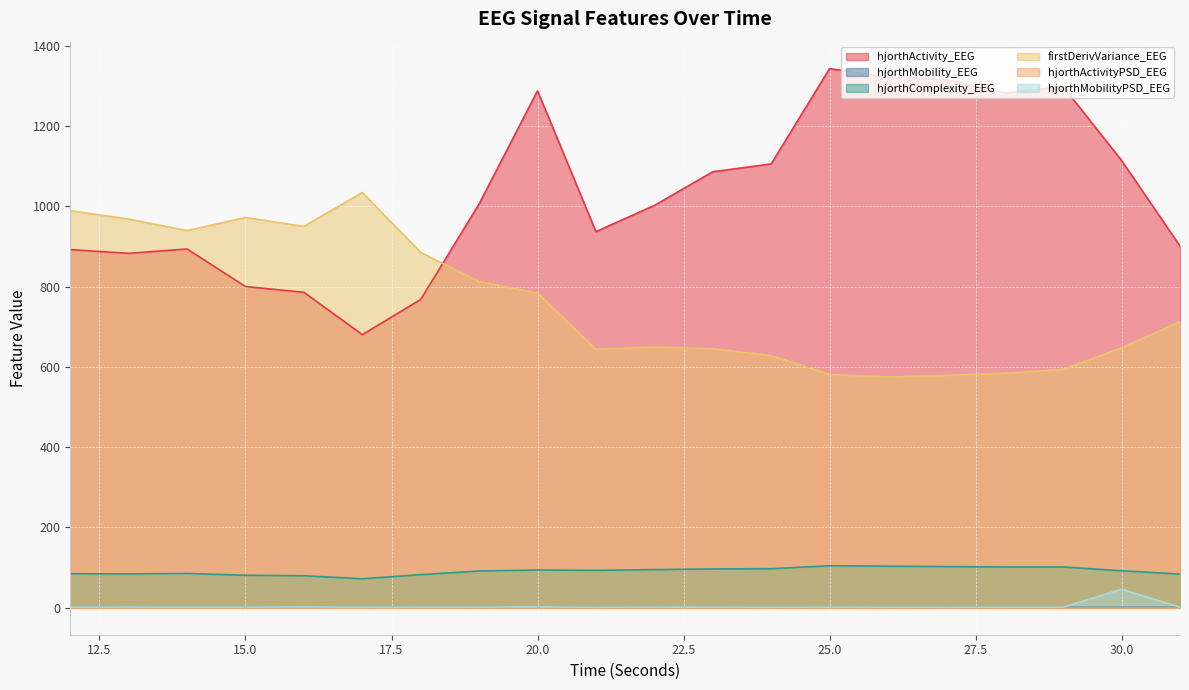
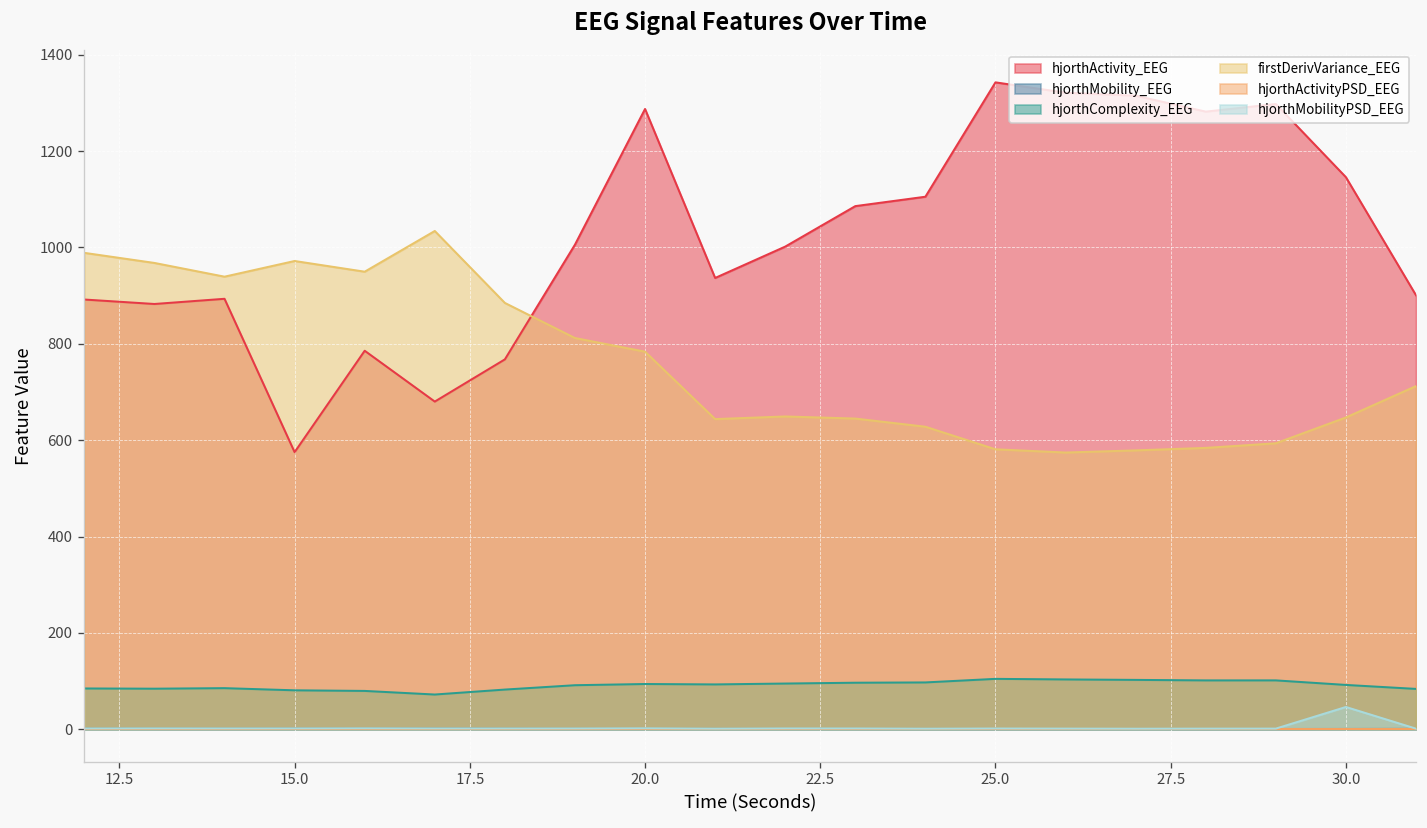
hjorthActivity_EEG, 15.0: 800 -> 580
hjorthActivity_EEG, 30.0: 1110 -> 1150
